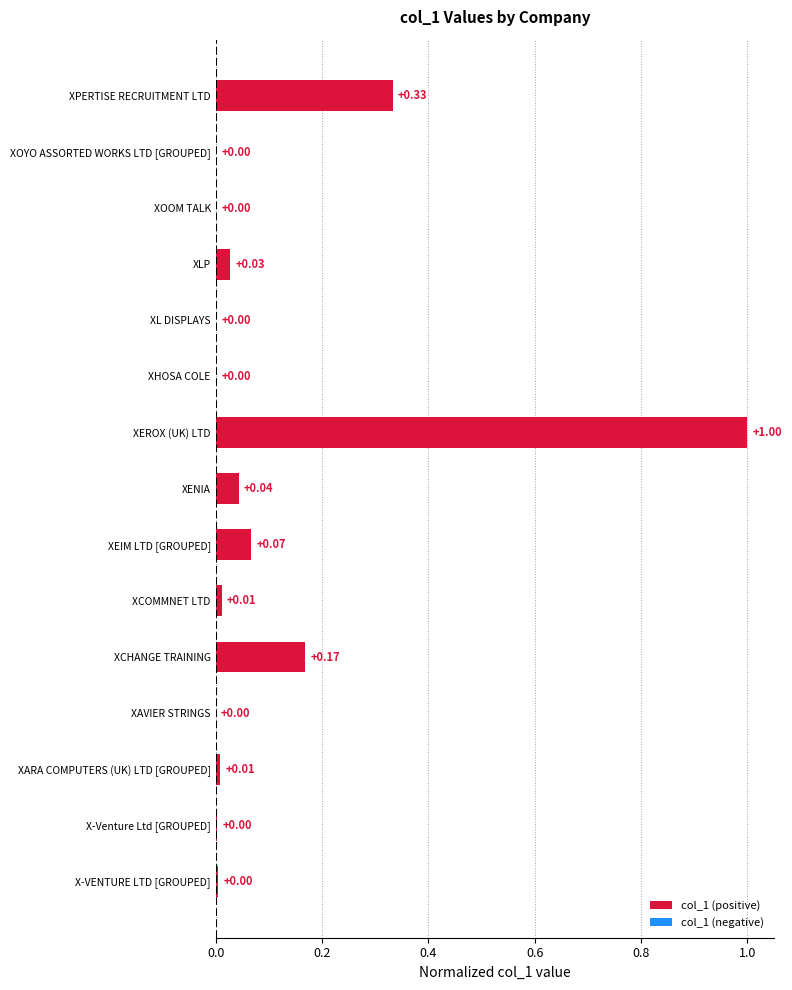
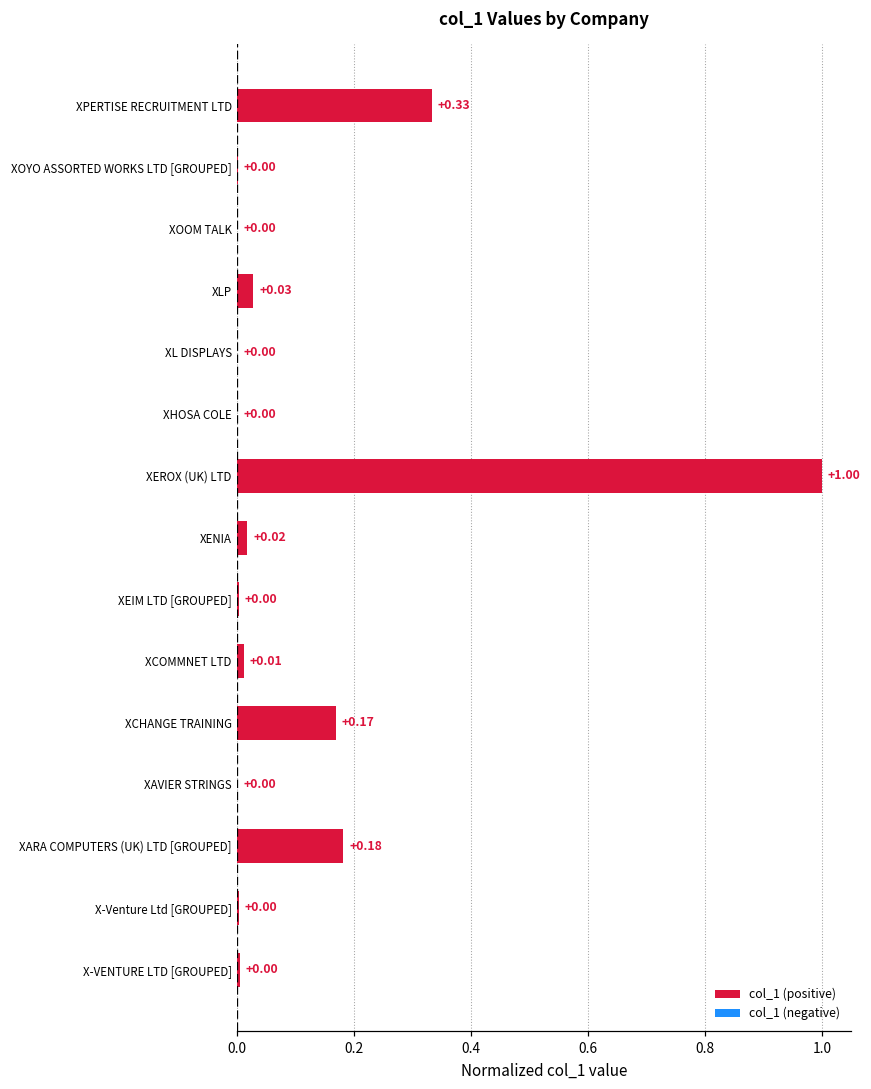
XENIA: +0.04 -> +0.02
XEIM LTD [GROUPED]: +0.07 -> +0.00
XARA COMPUTERS (UK) LTD [GROUPED]: +0.01 -> +0.18
